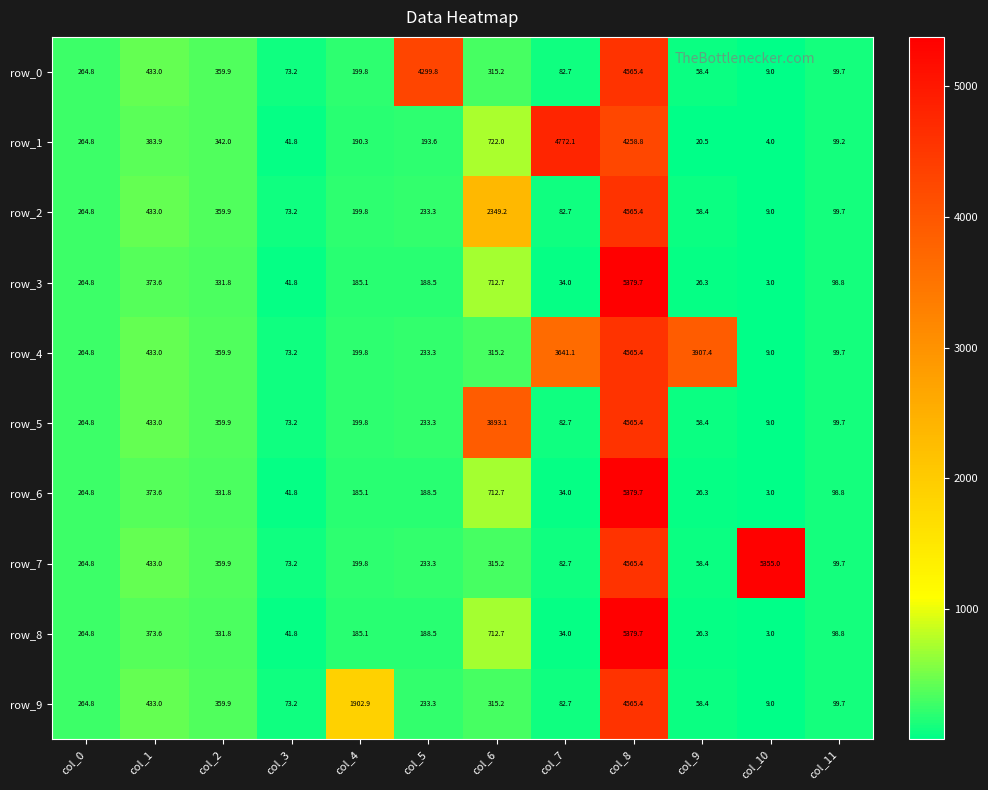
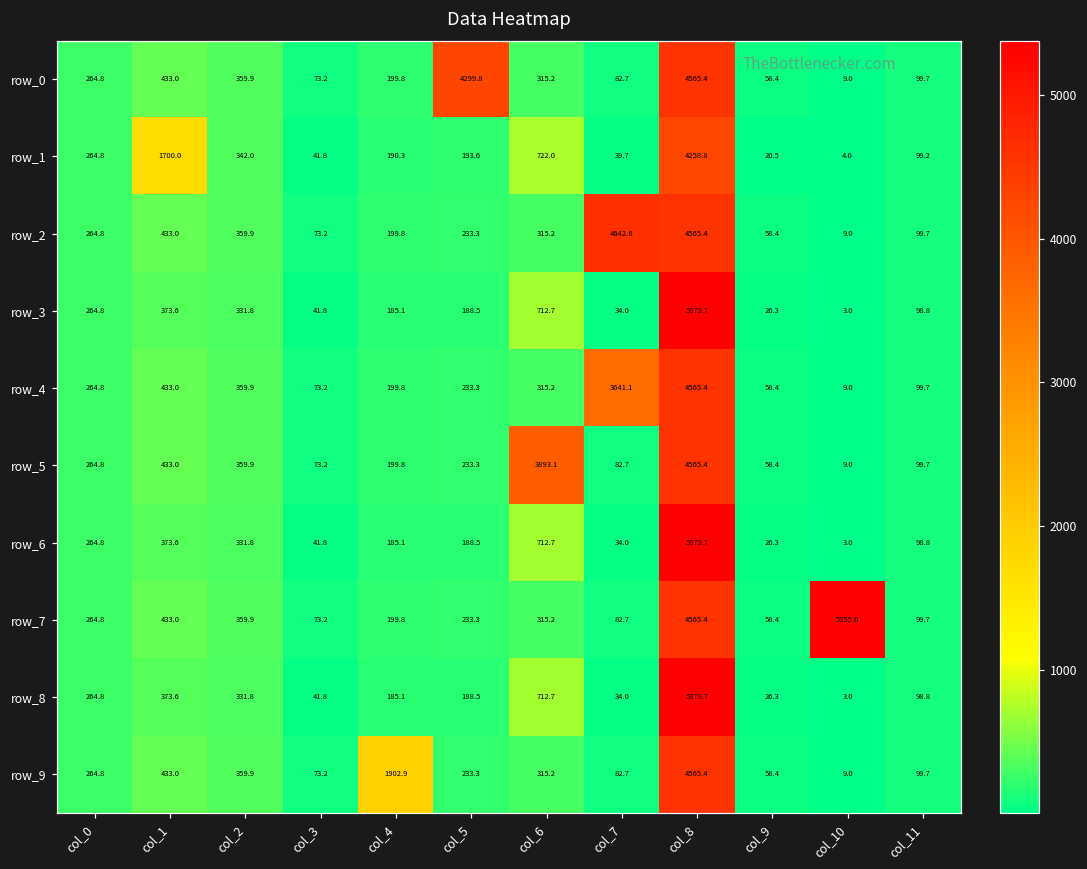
row_1, col_1: 383.9 -> 1700.0
row_1, col_7: 4772.1 -> 39.7
row_2, col_6: 2349.2 -> 315.2
row_2, col_7: 82.7 -> 4642.6
row_4, col_9: 3907.4 -> 58.4
